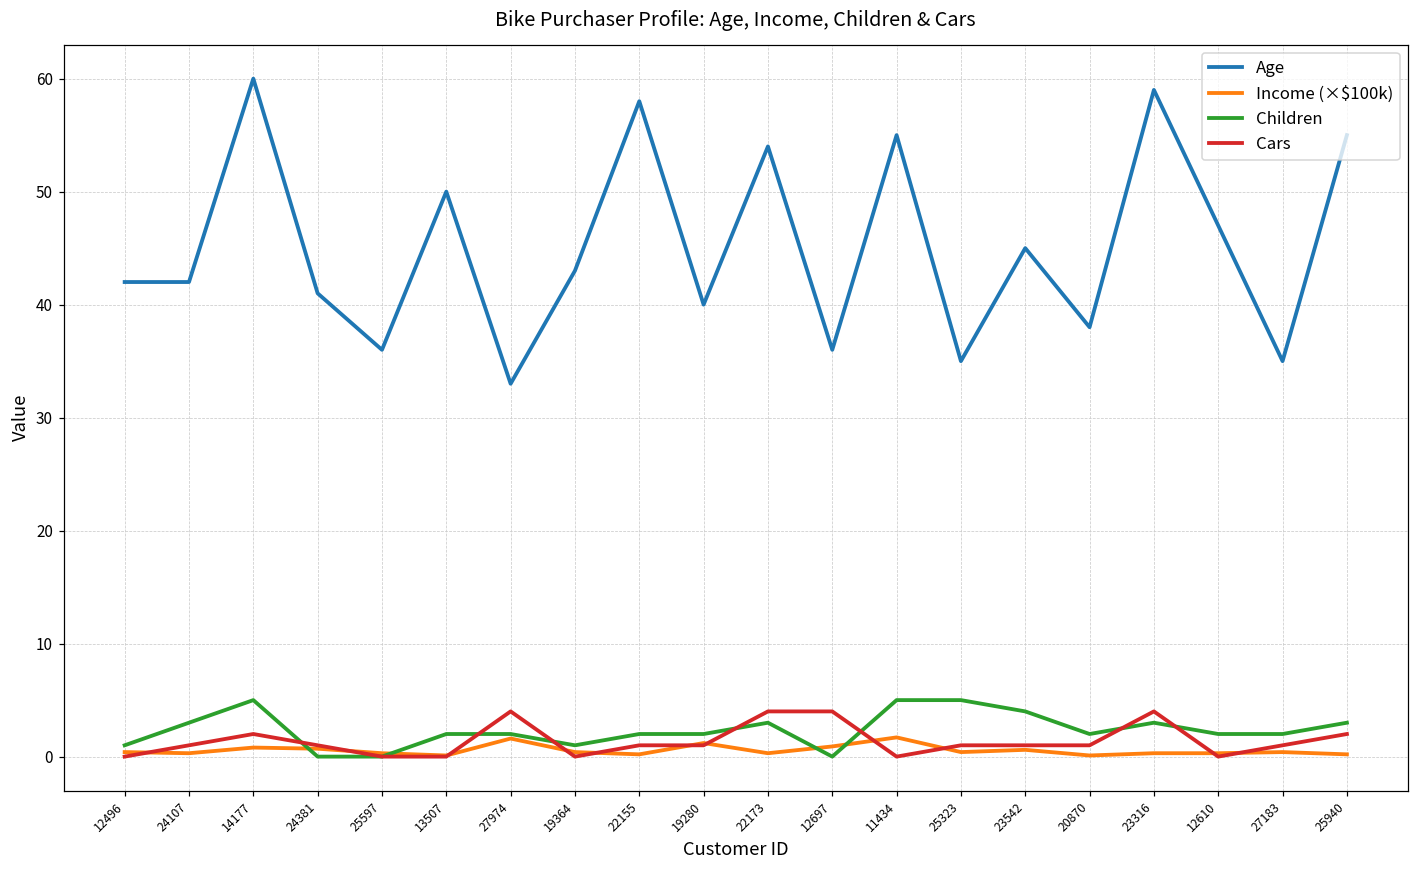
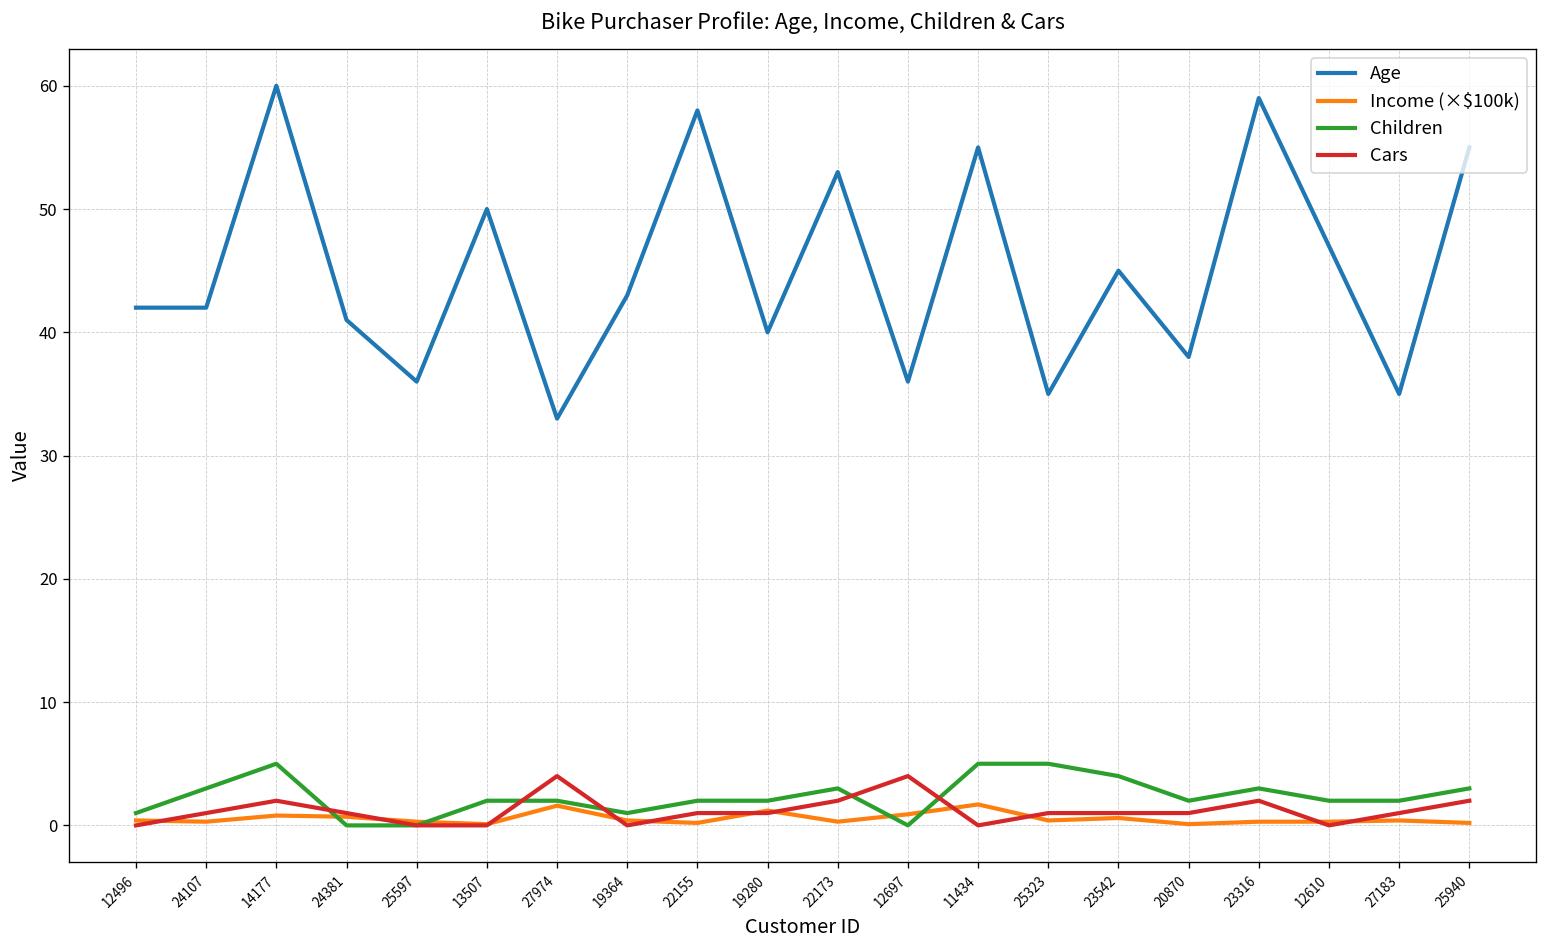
Age, 22173: 54 -> 53
Cars, 22173: 4 -> 2
Cars, 23316: 4 -> 2
